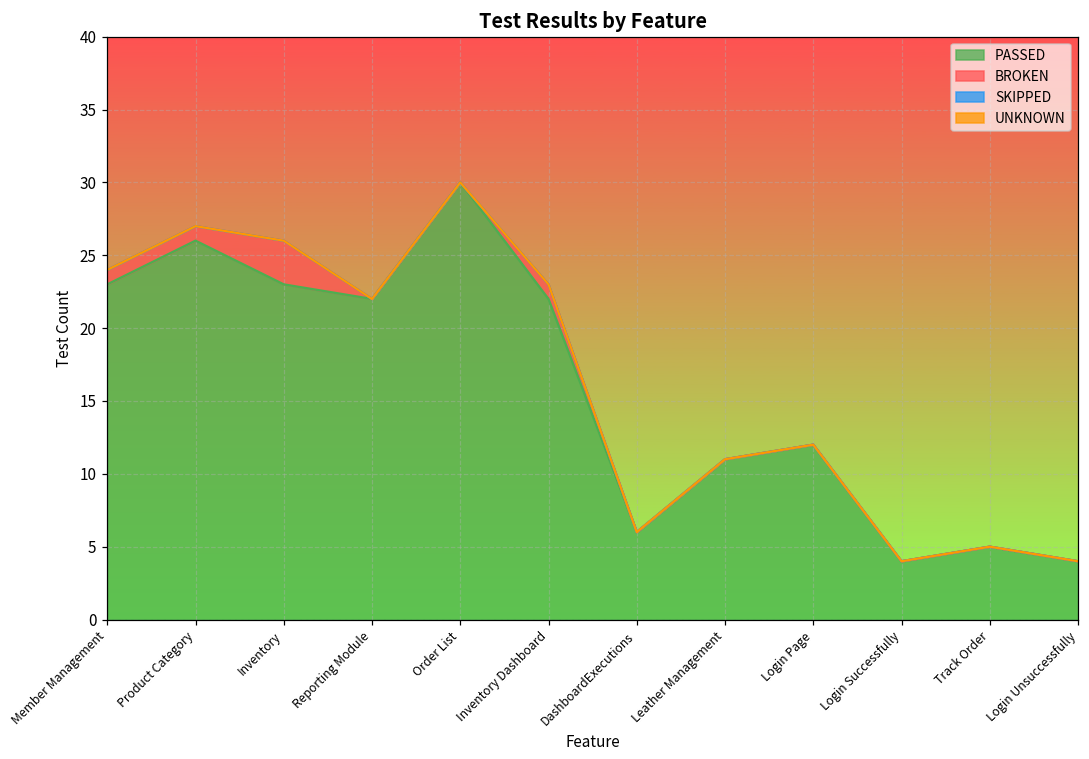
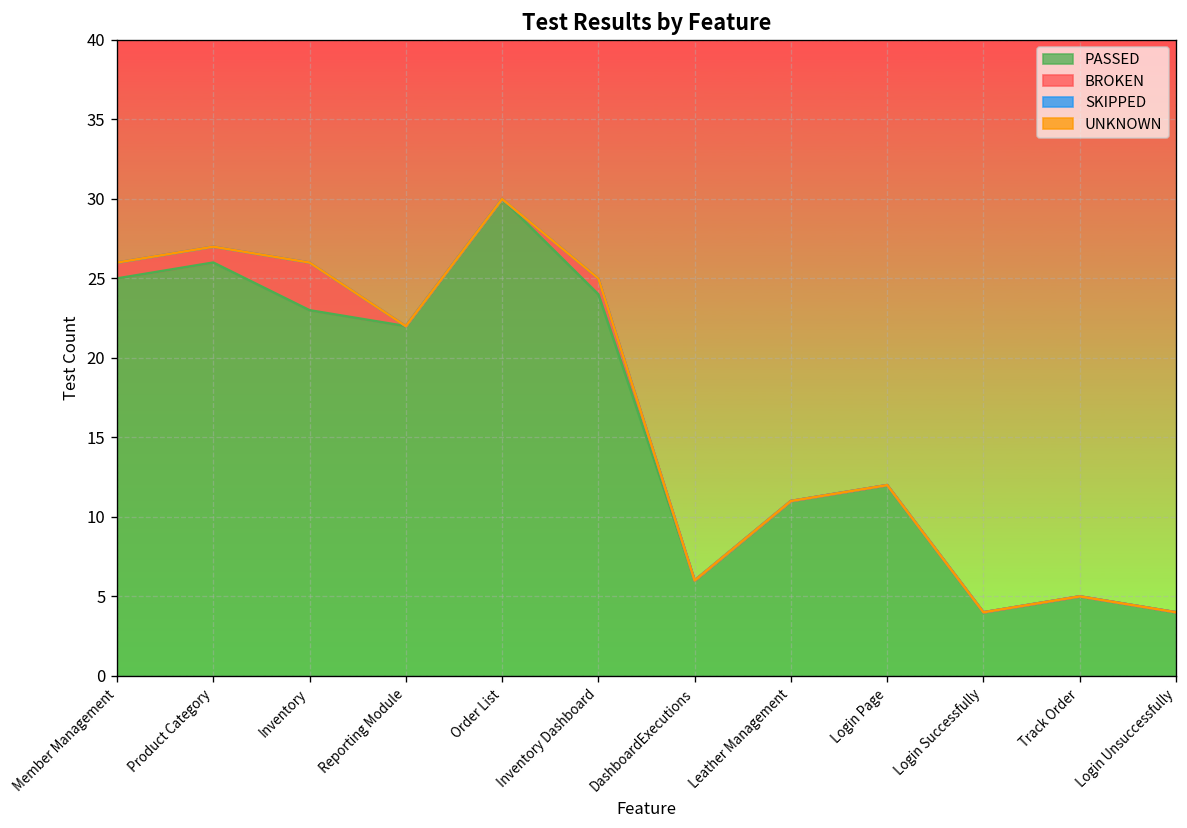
PASSED, Member Management: 23 -> 25
PASSED, Inventory Dashboard: 22 -> 24
